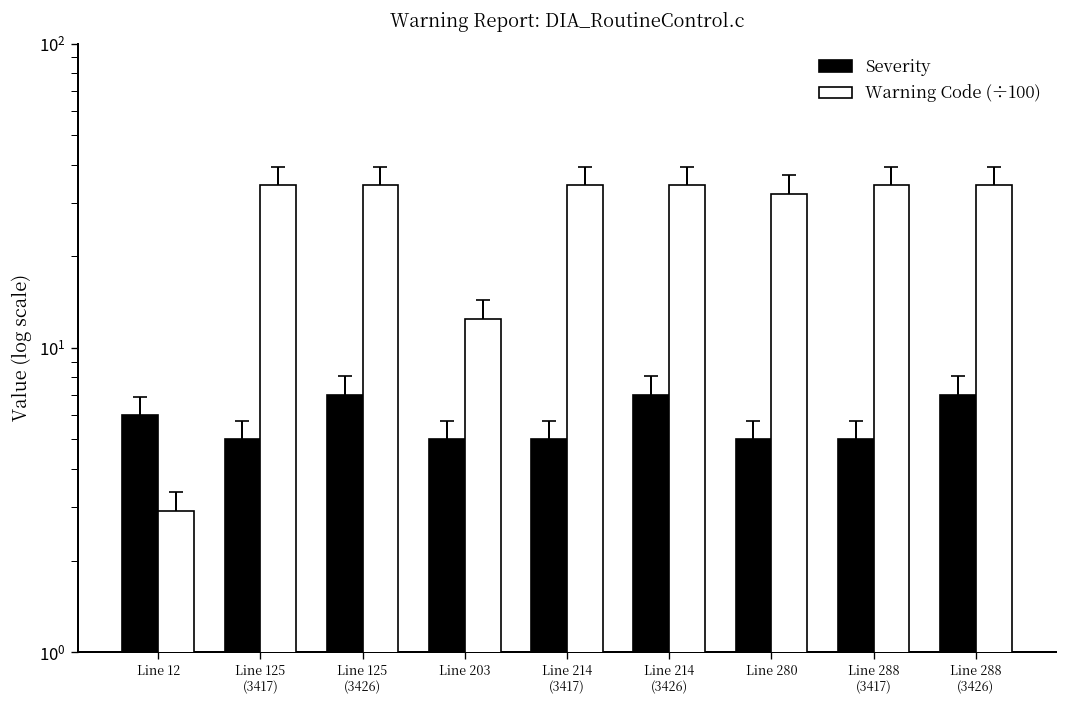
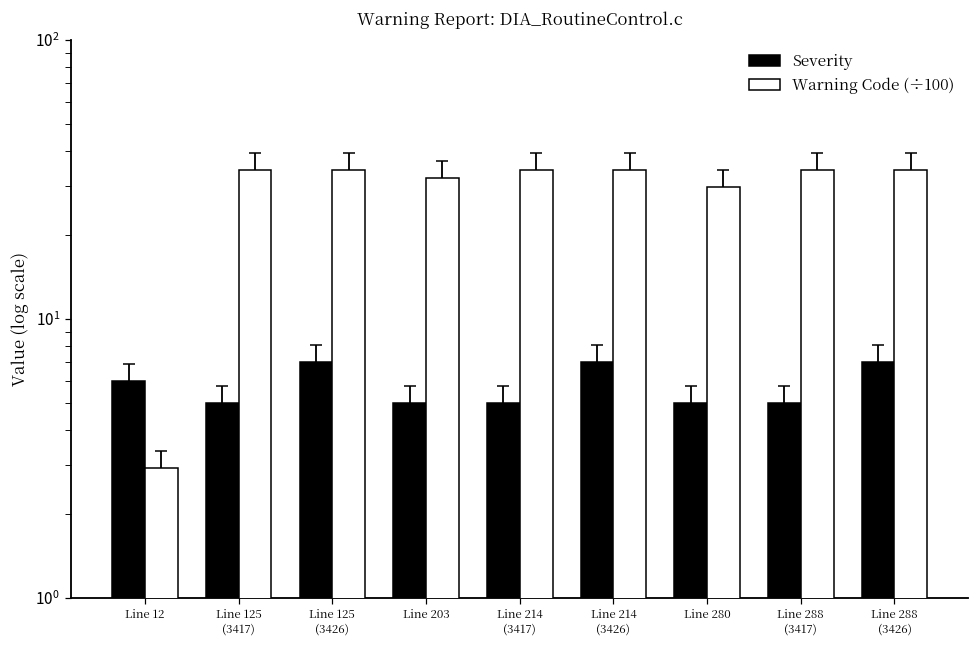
Warning Code (÷100), Line 203: 12 -> 32
Warning Code (÷100), Line 280: 32 -> 30
